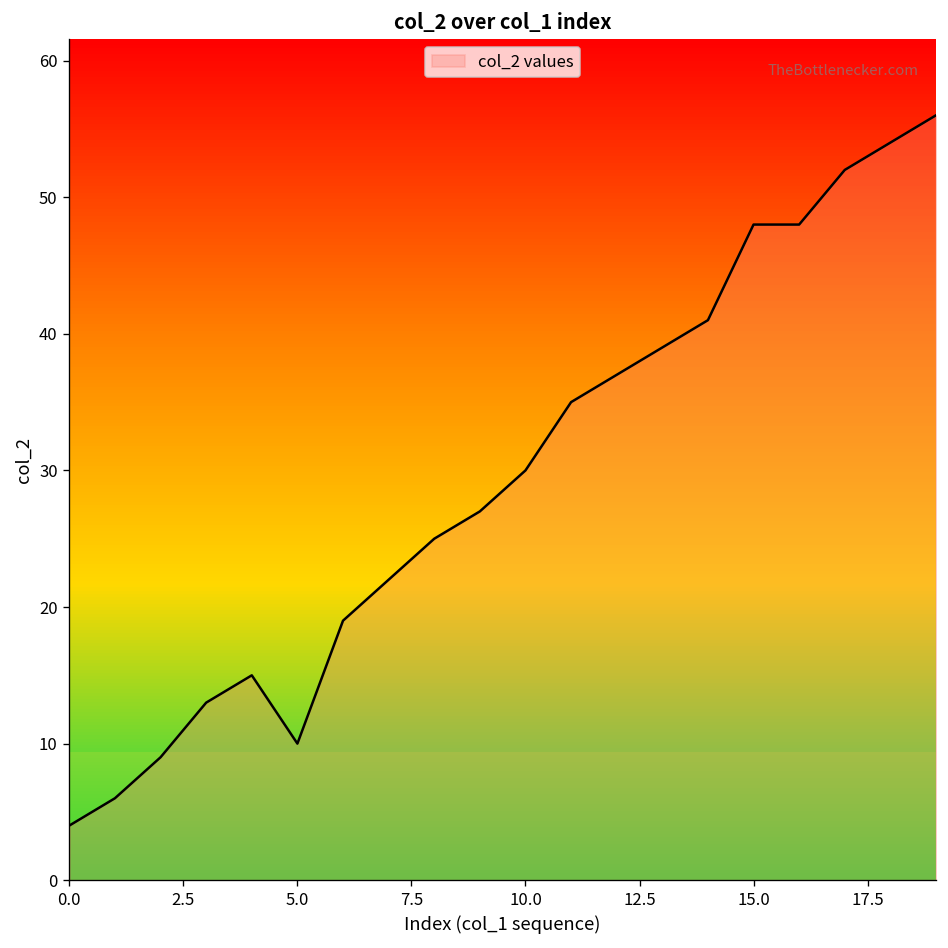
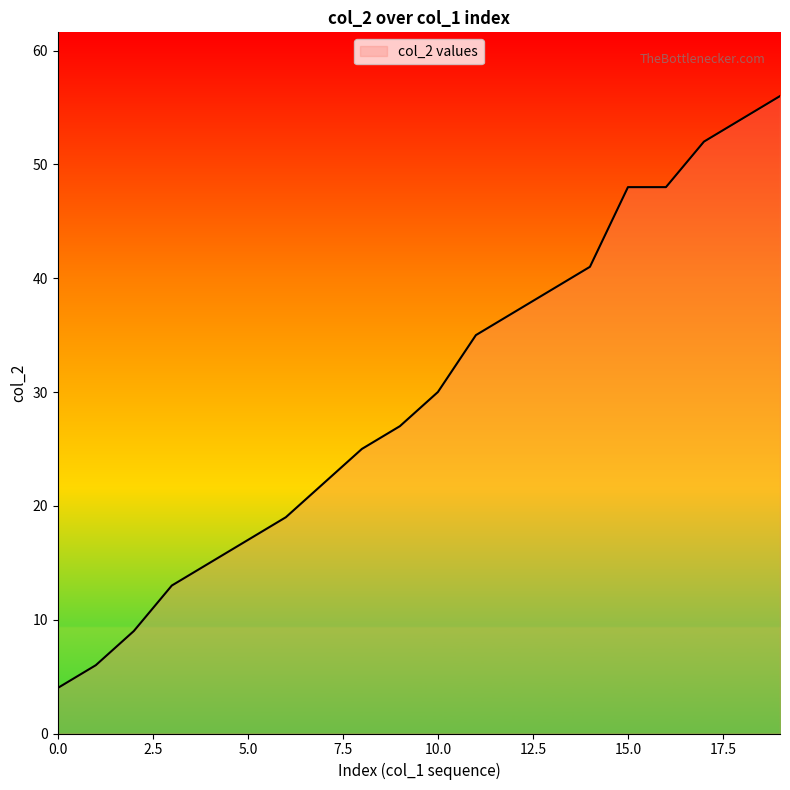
5.0: 10 -> 17
